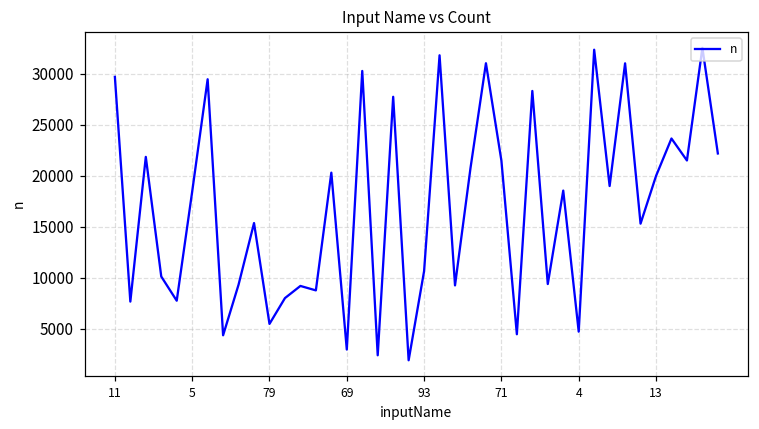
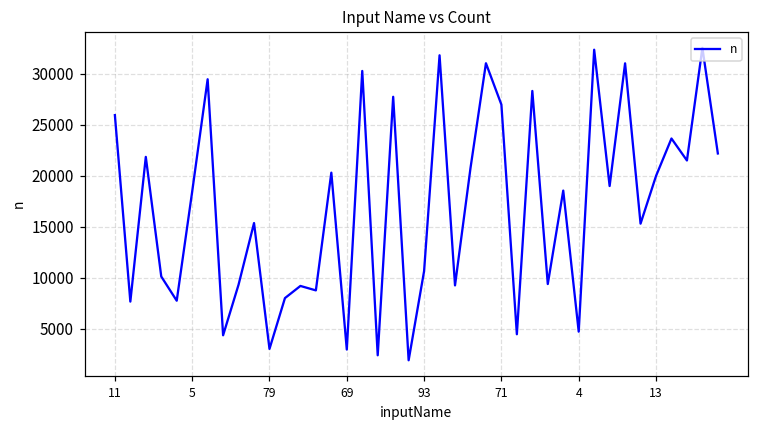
11: 30000 -> 26000
79: 5000 -> 3000
71: 21000 -> 27000
